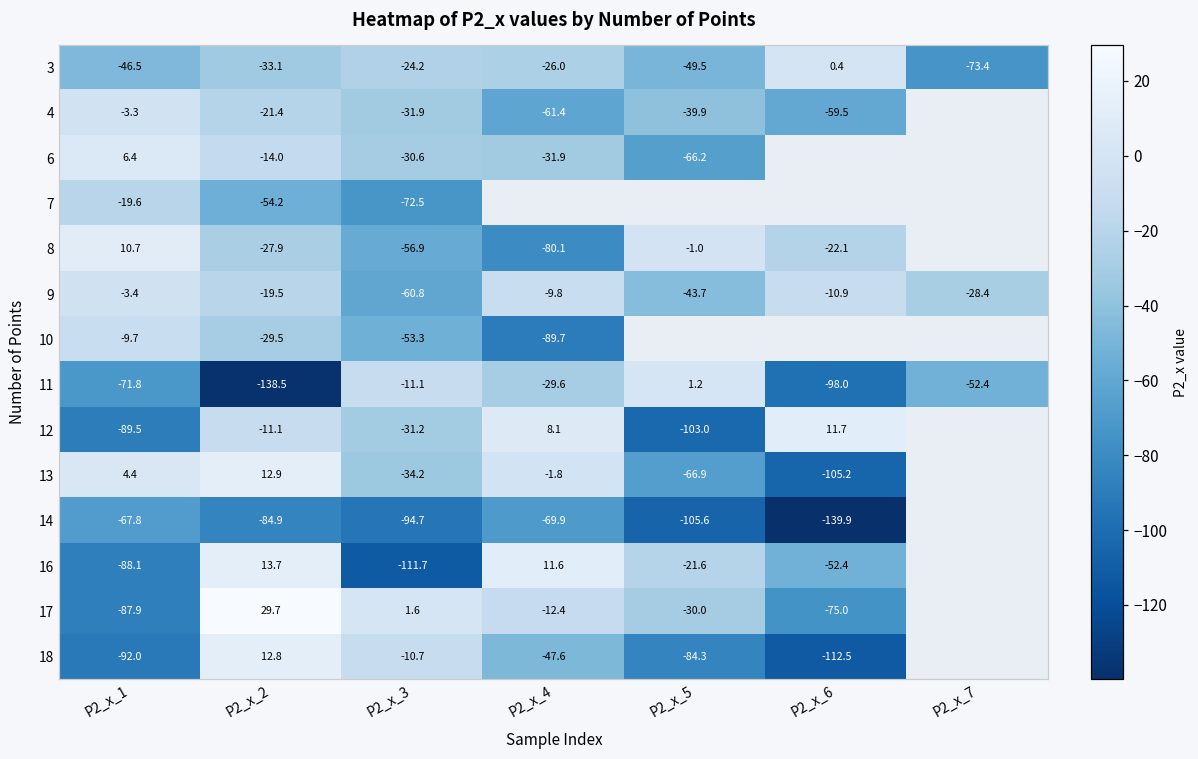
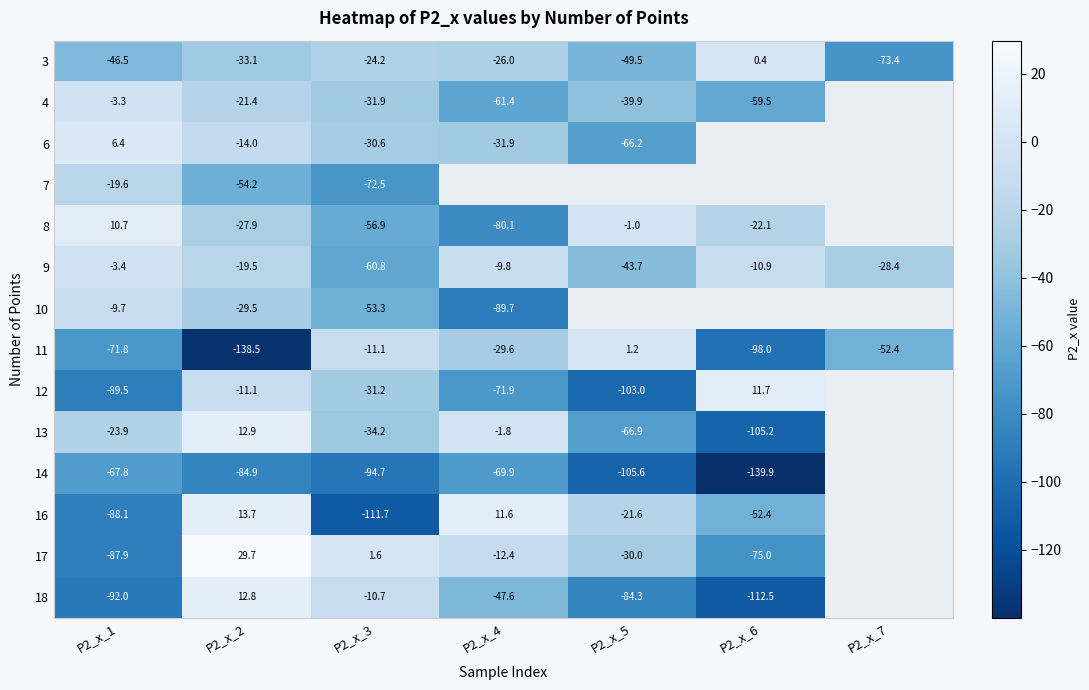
12, P2_x_4: 8.1 -> -71.9
13, P2_x_1: 4.4 -> -23.9
